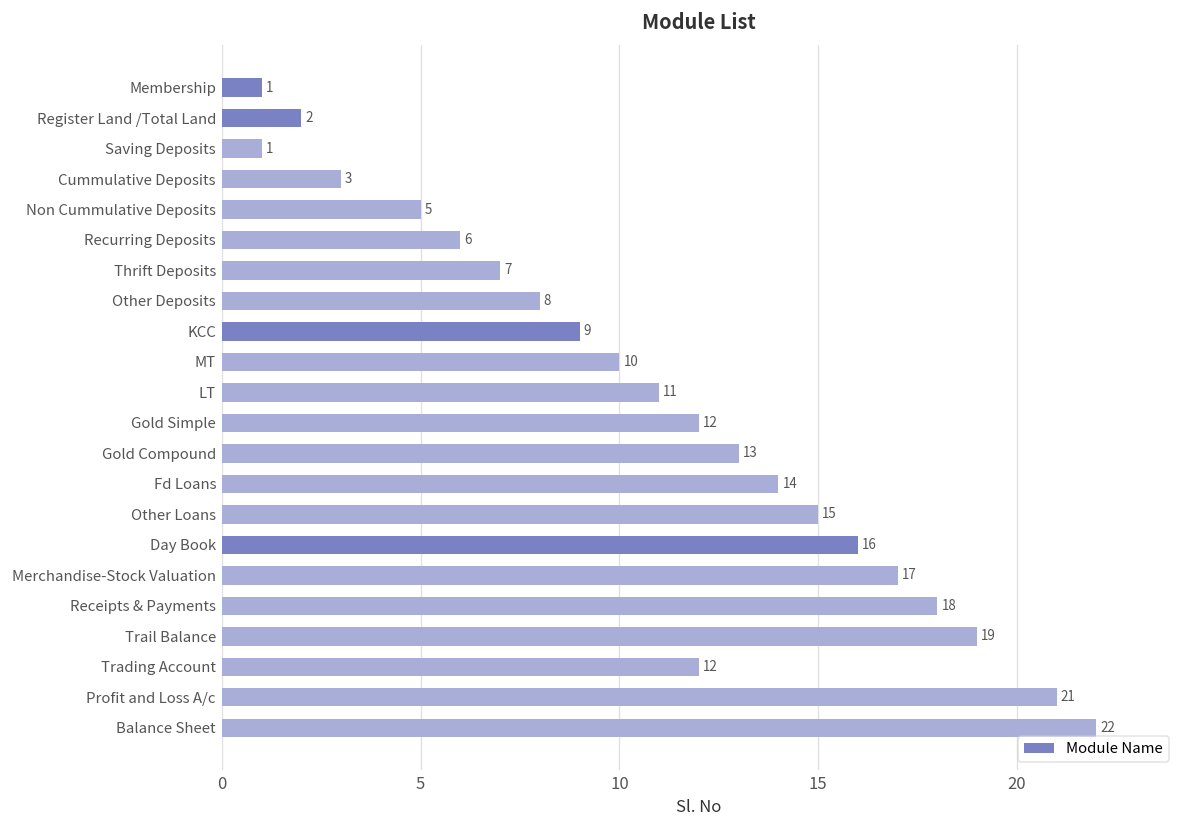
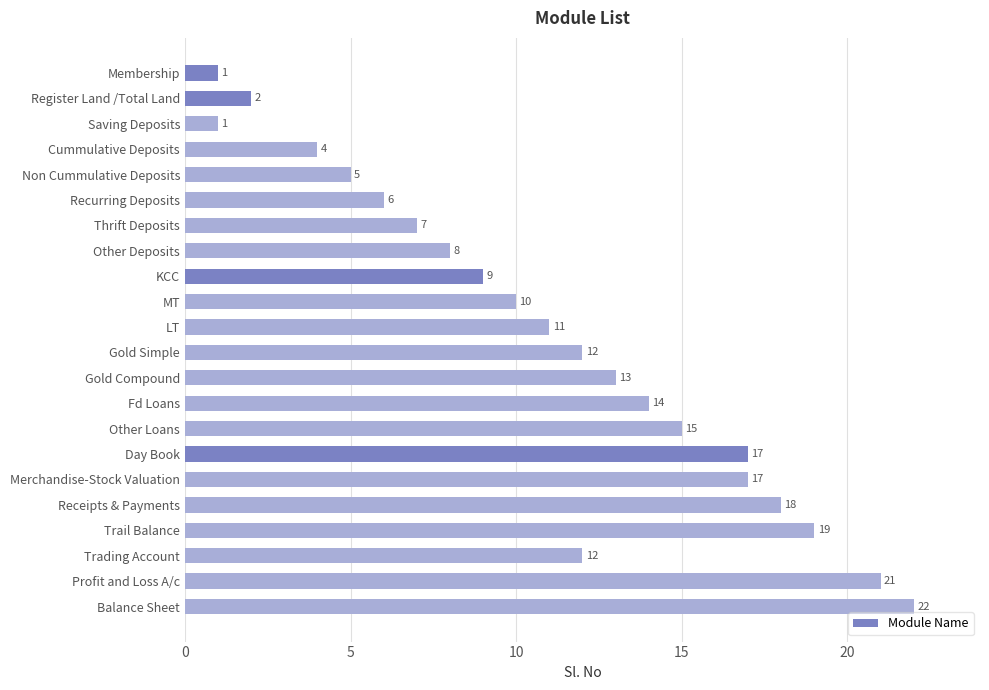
Cummulative Deposits: 3 -> 4
Day Book: 16 -> 17
